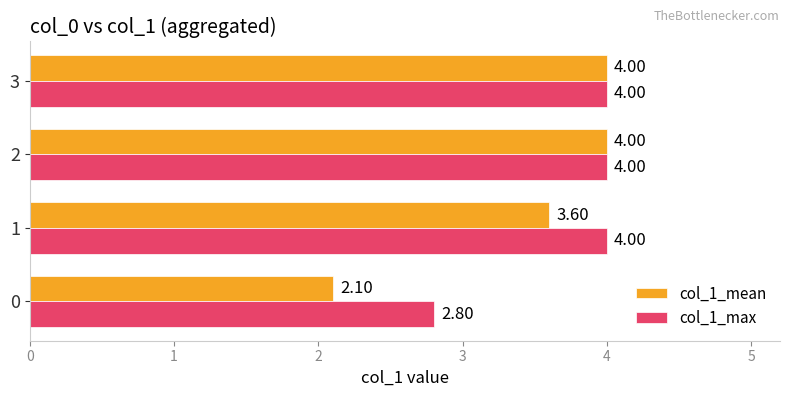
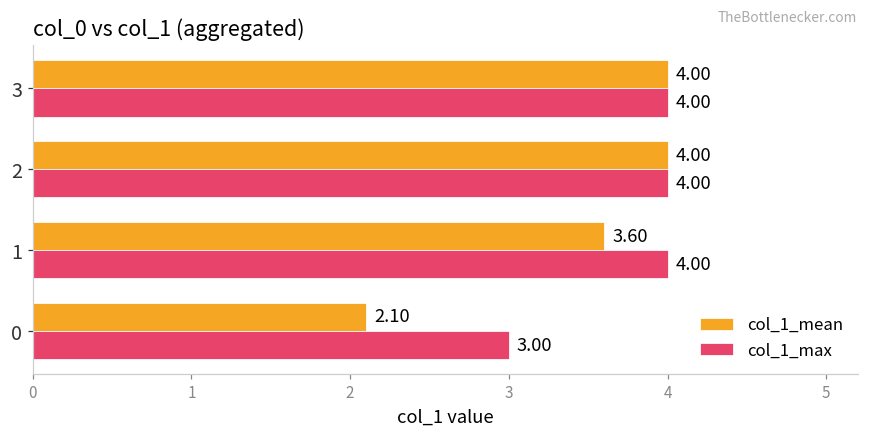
col_1_max, 0: 2.80 -> 3.00
